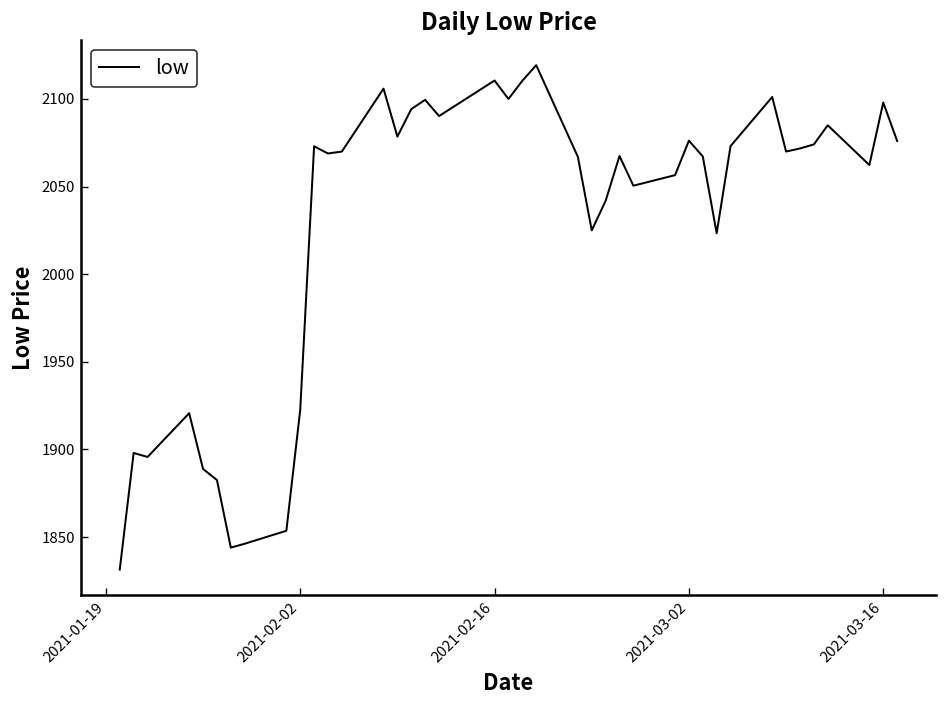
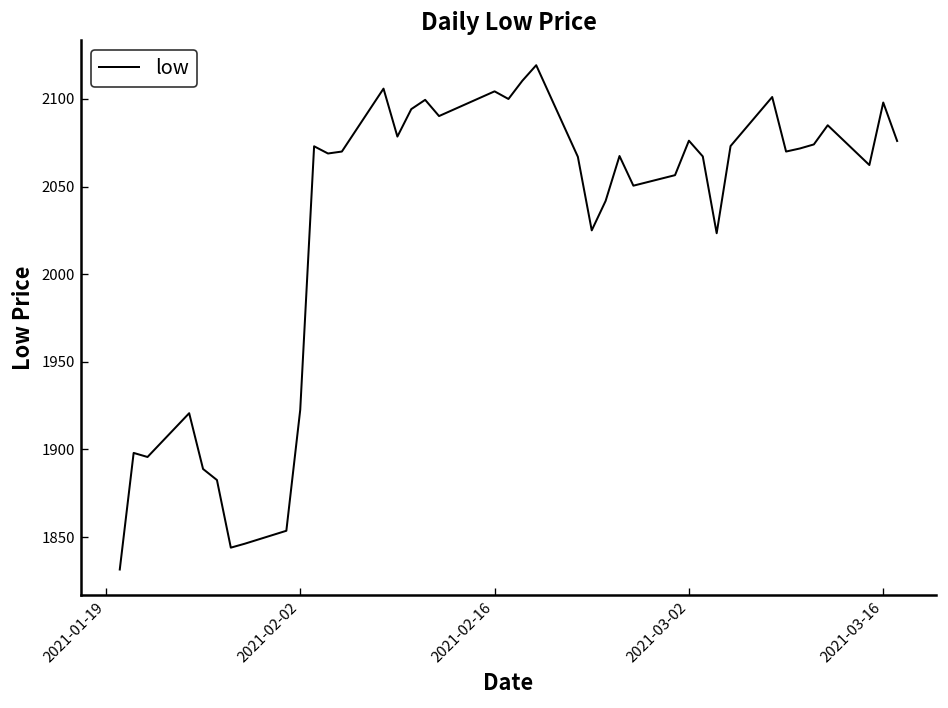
2021-02-16: 2111 -> 2104
